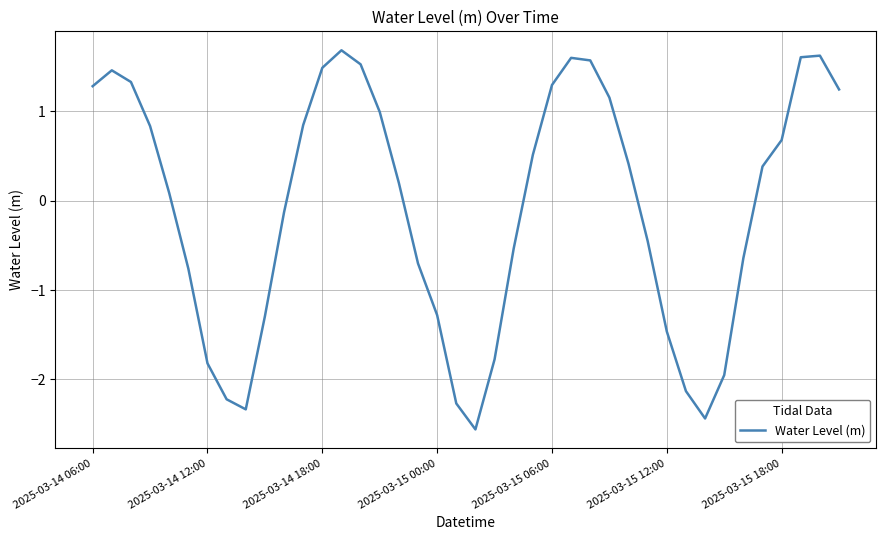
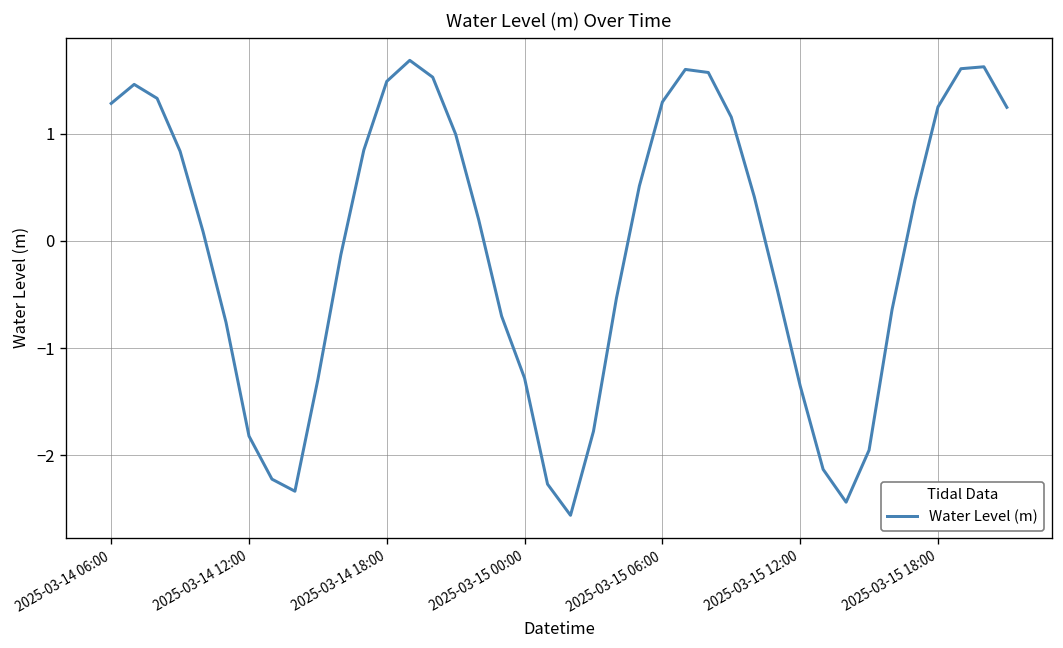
2025-03-15 12:00: -1.5 -> -1.4
2025-03-15 18:00: 0.7 -> 1.3
